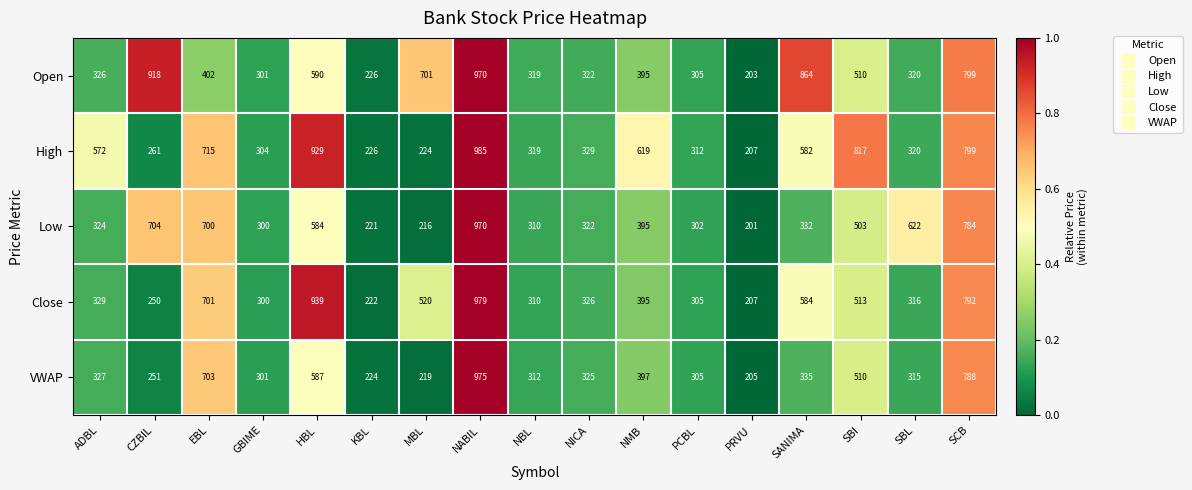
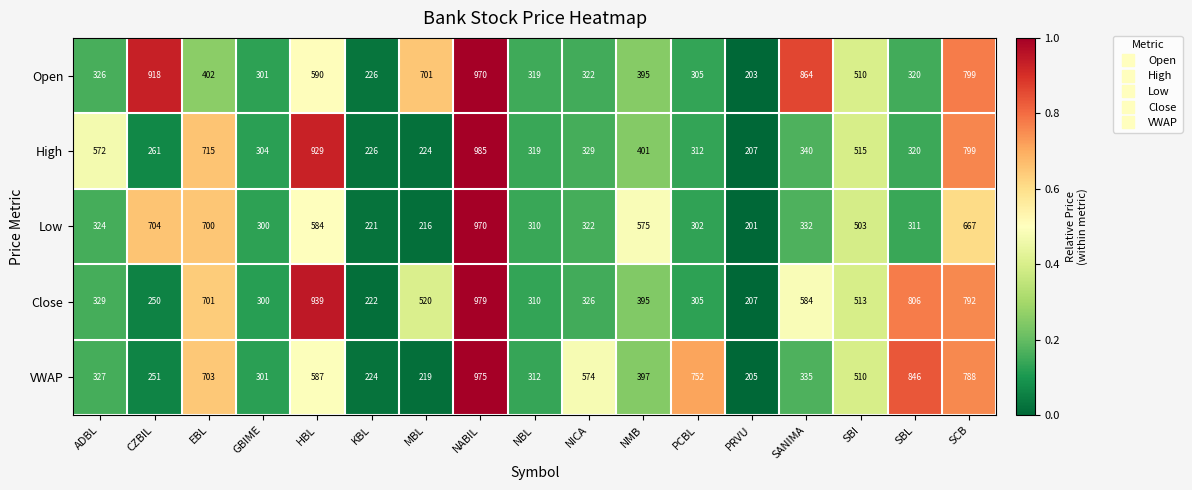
High, NMB: 619 -> 401
High, SANIMA: 582 -> 340
High, SBI: 817 -> 515
Low, NMB: 395 -> 575
Low, SBL: 622 -> 311
Low, SCB: 784 -> 667
Close, SBL: 316 -> 806
VWAP, NICA: 325 -> 574
VWAP, PCBL: 305 -> 752
VWAP, SBL: 315 -> 846
